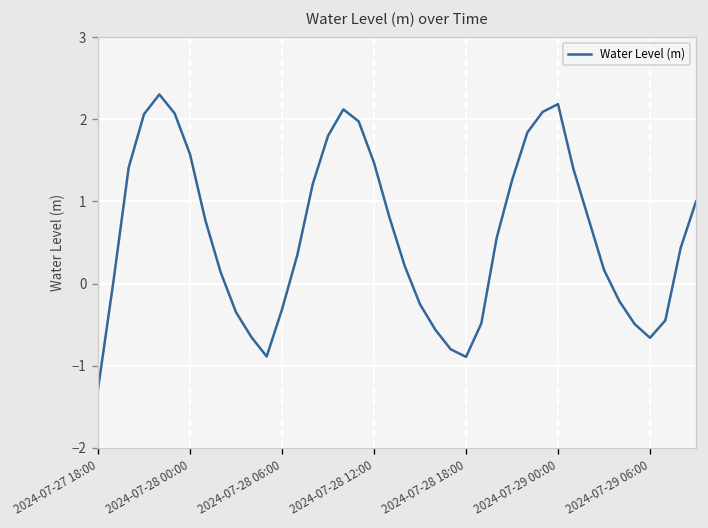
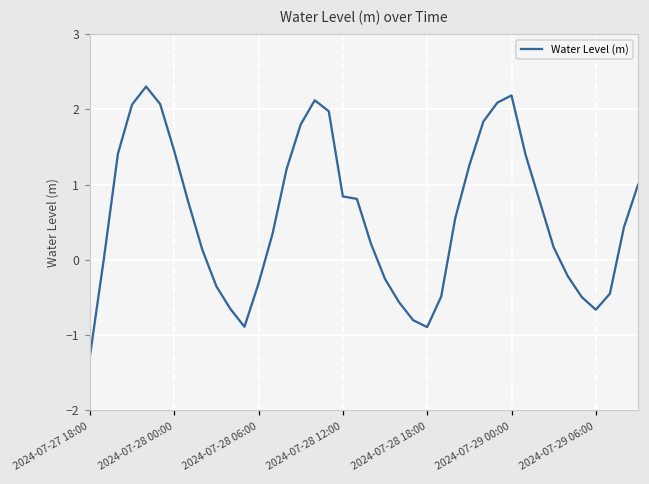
2024-07-28 00:00: 1.6 -> 1.5
2024-07-28 12:00: 1.5 -> 0.8
